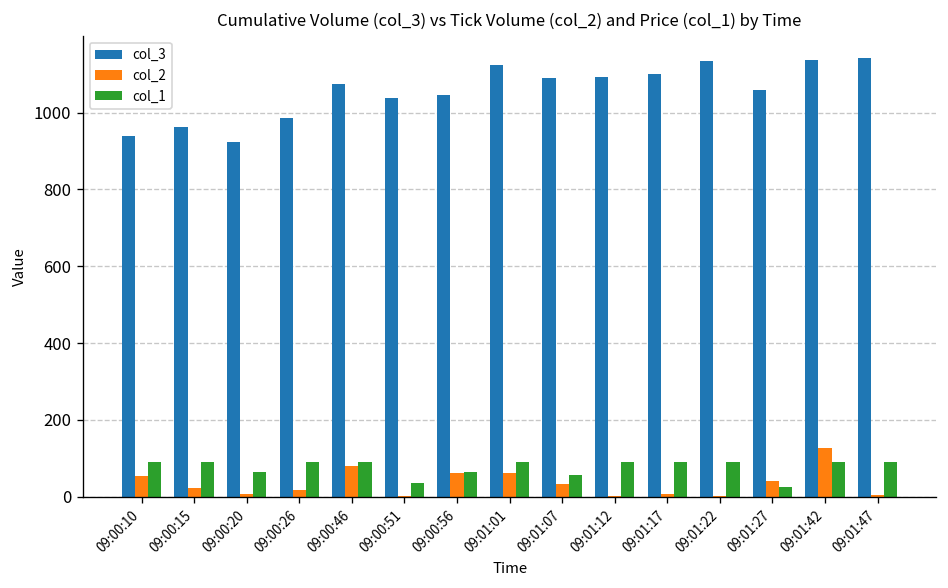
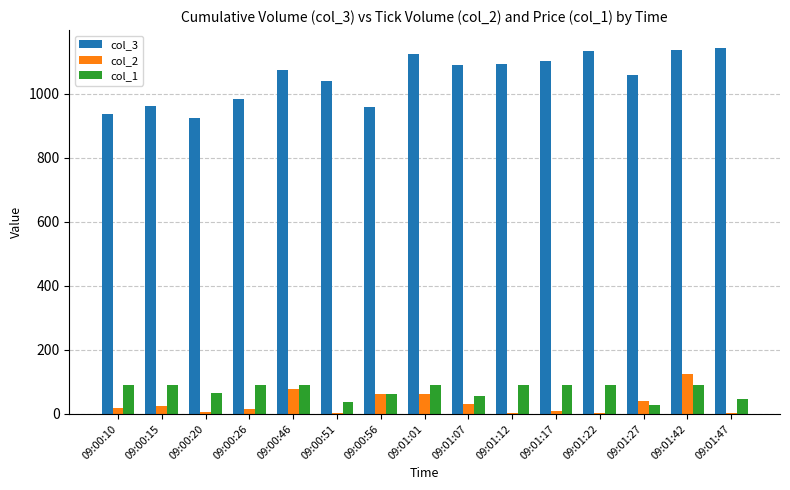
col_2, 09:00:10: 50 -> 20
col_3, 09:00:56: 1050 -> 960
col_1, 09:01:47: 90 -> 50
